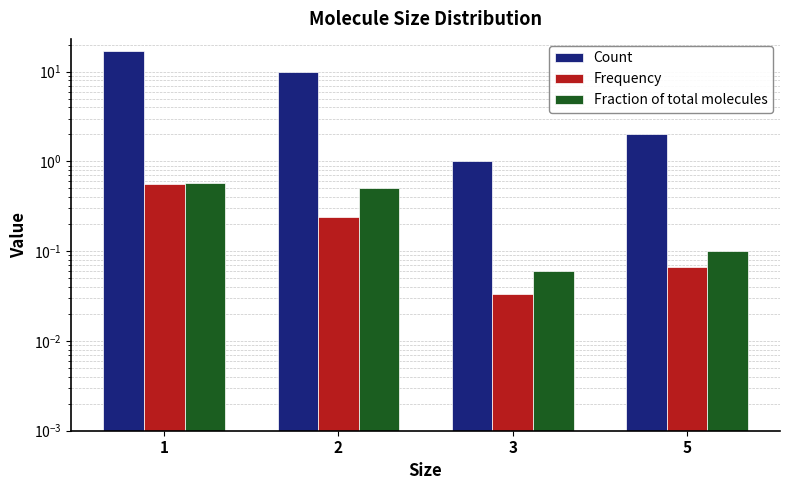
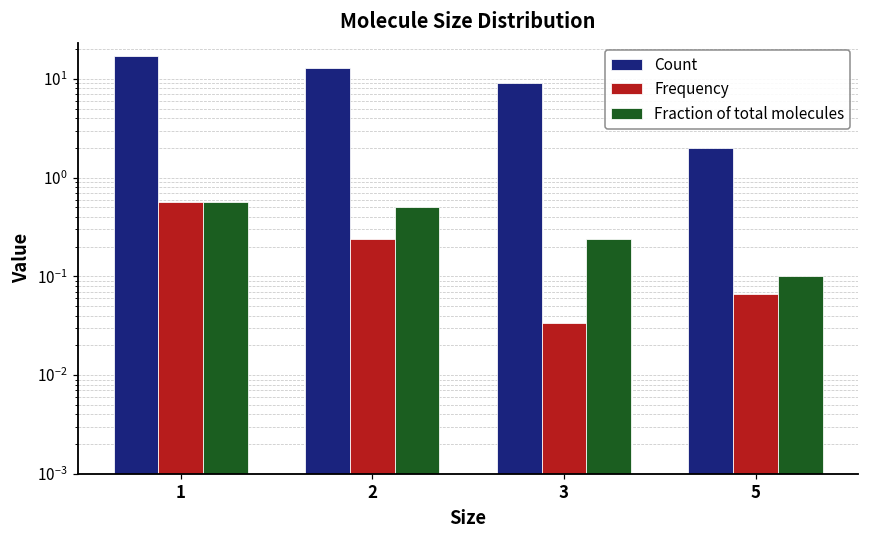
Count, 2: 10 -> 13
Count, 3: 1 -> 9
Fraction of total molecules, 3: 0.06 -> 0.24
